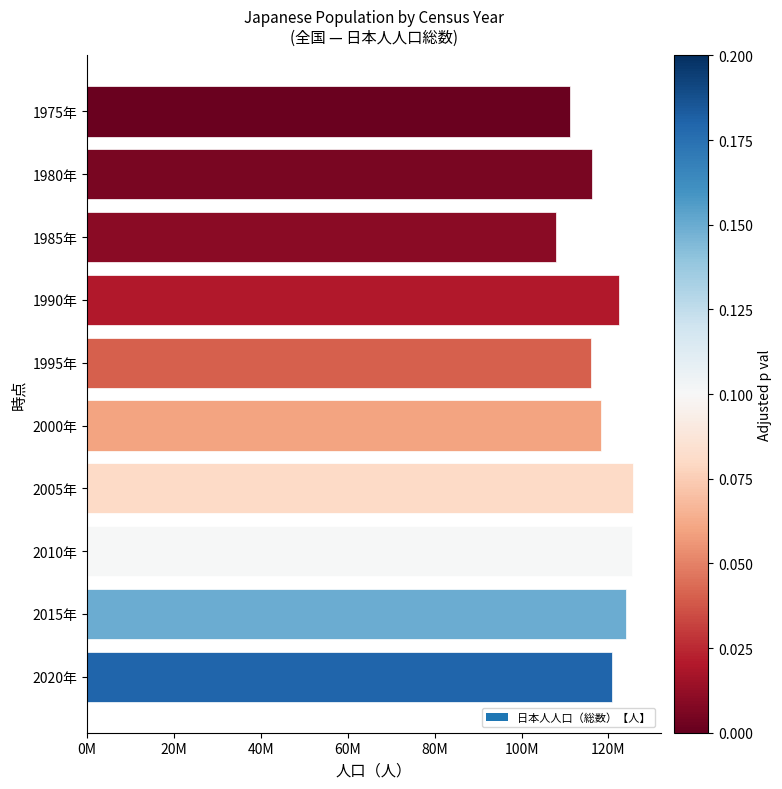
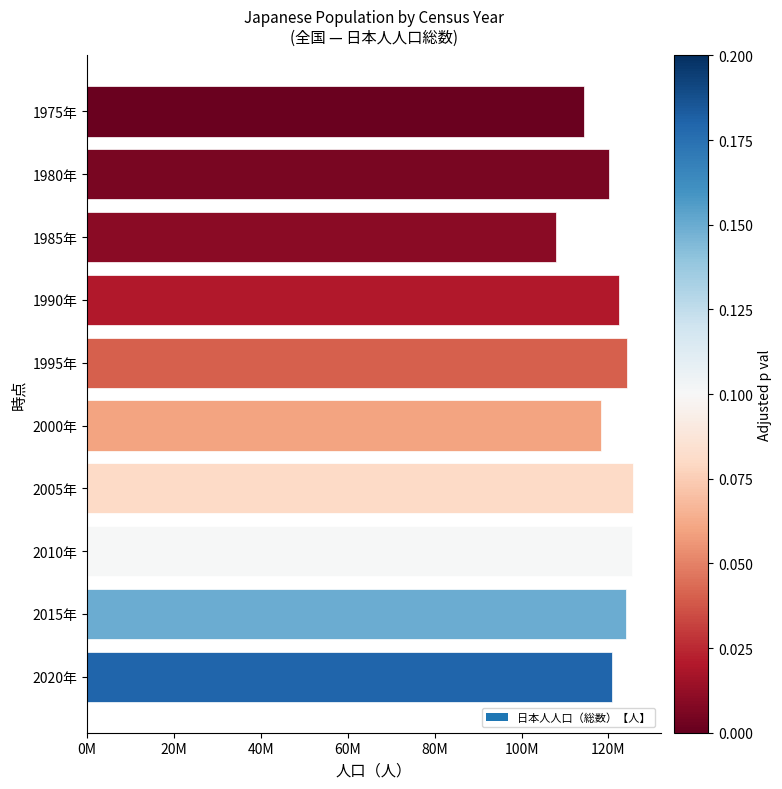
1975年: 111000000 -> 114000000
1980年: 116000000 -> 120000000
1995年: 116000000 -> 124000000
